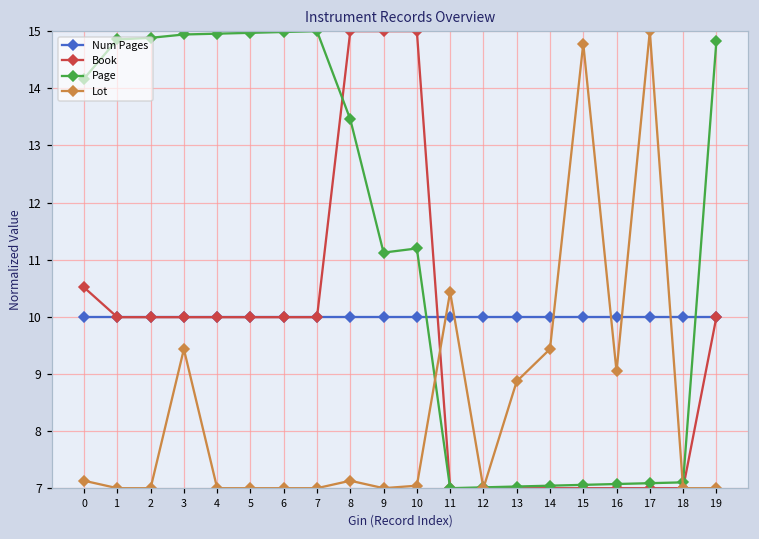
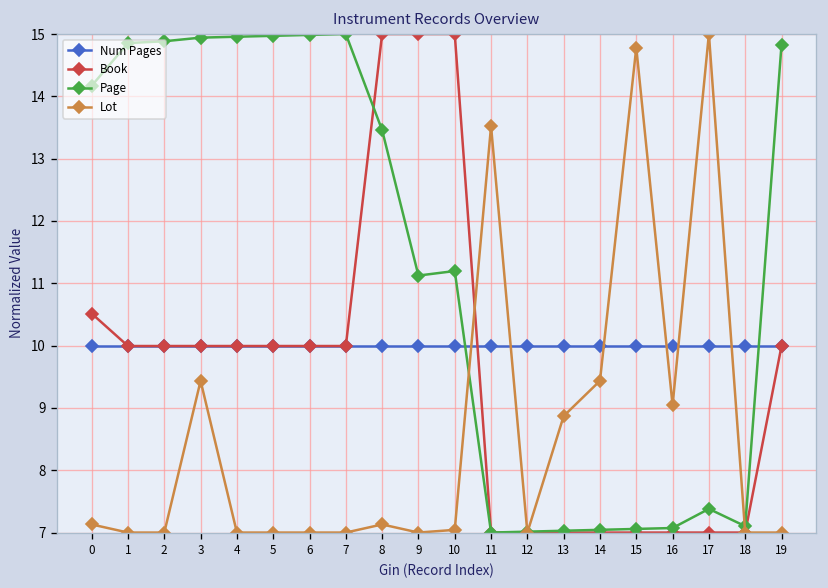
Lot, 11: 10.4 -> 13.5
Page, 17: 7.1 -> 7.4
